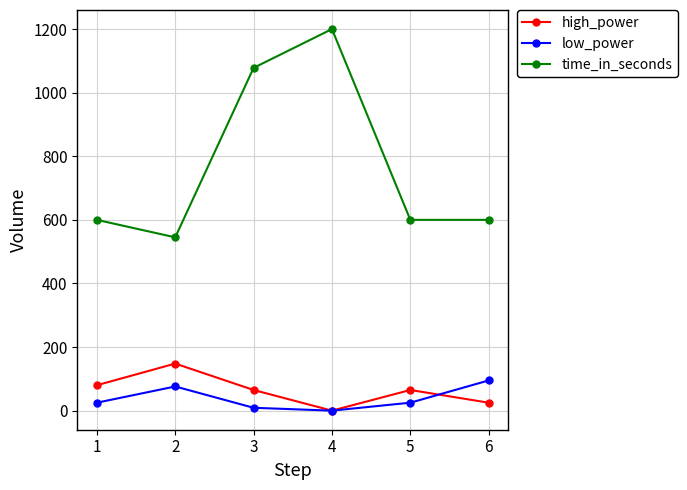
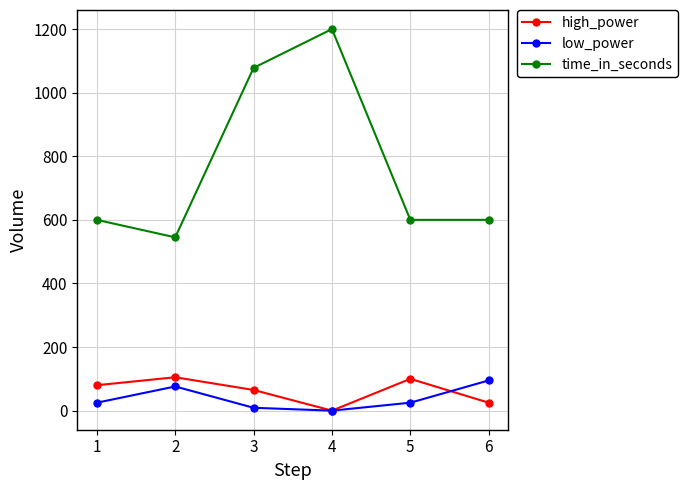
high_power, 2: 150 -> 110
high_power, 5: 70 -> 100
